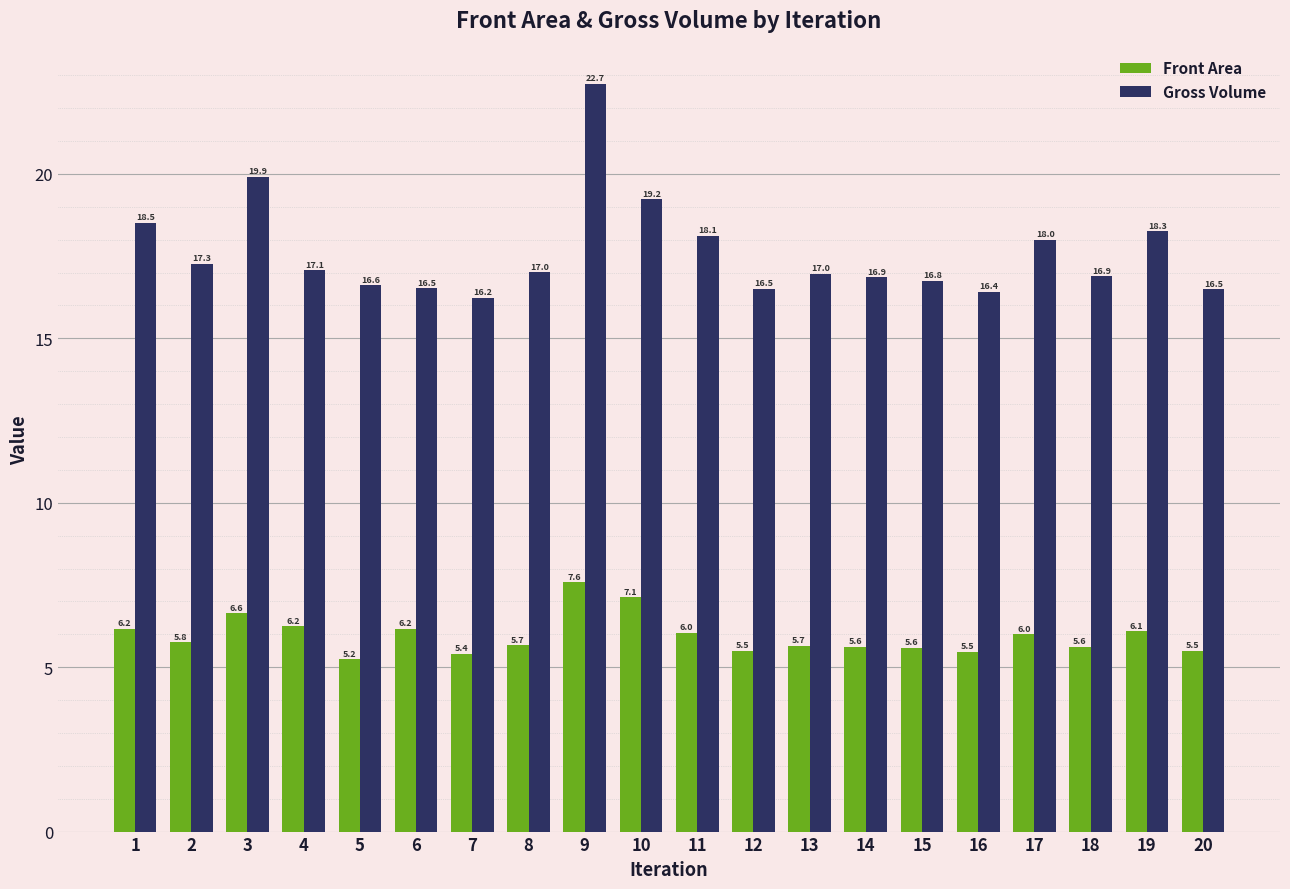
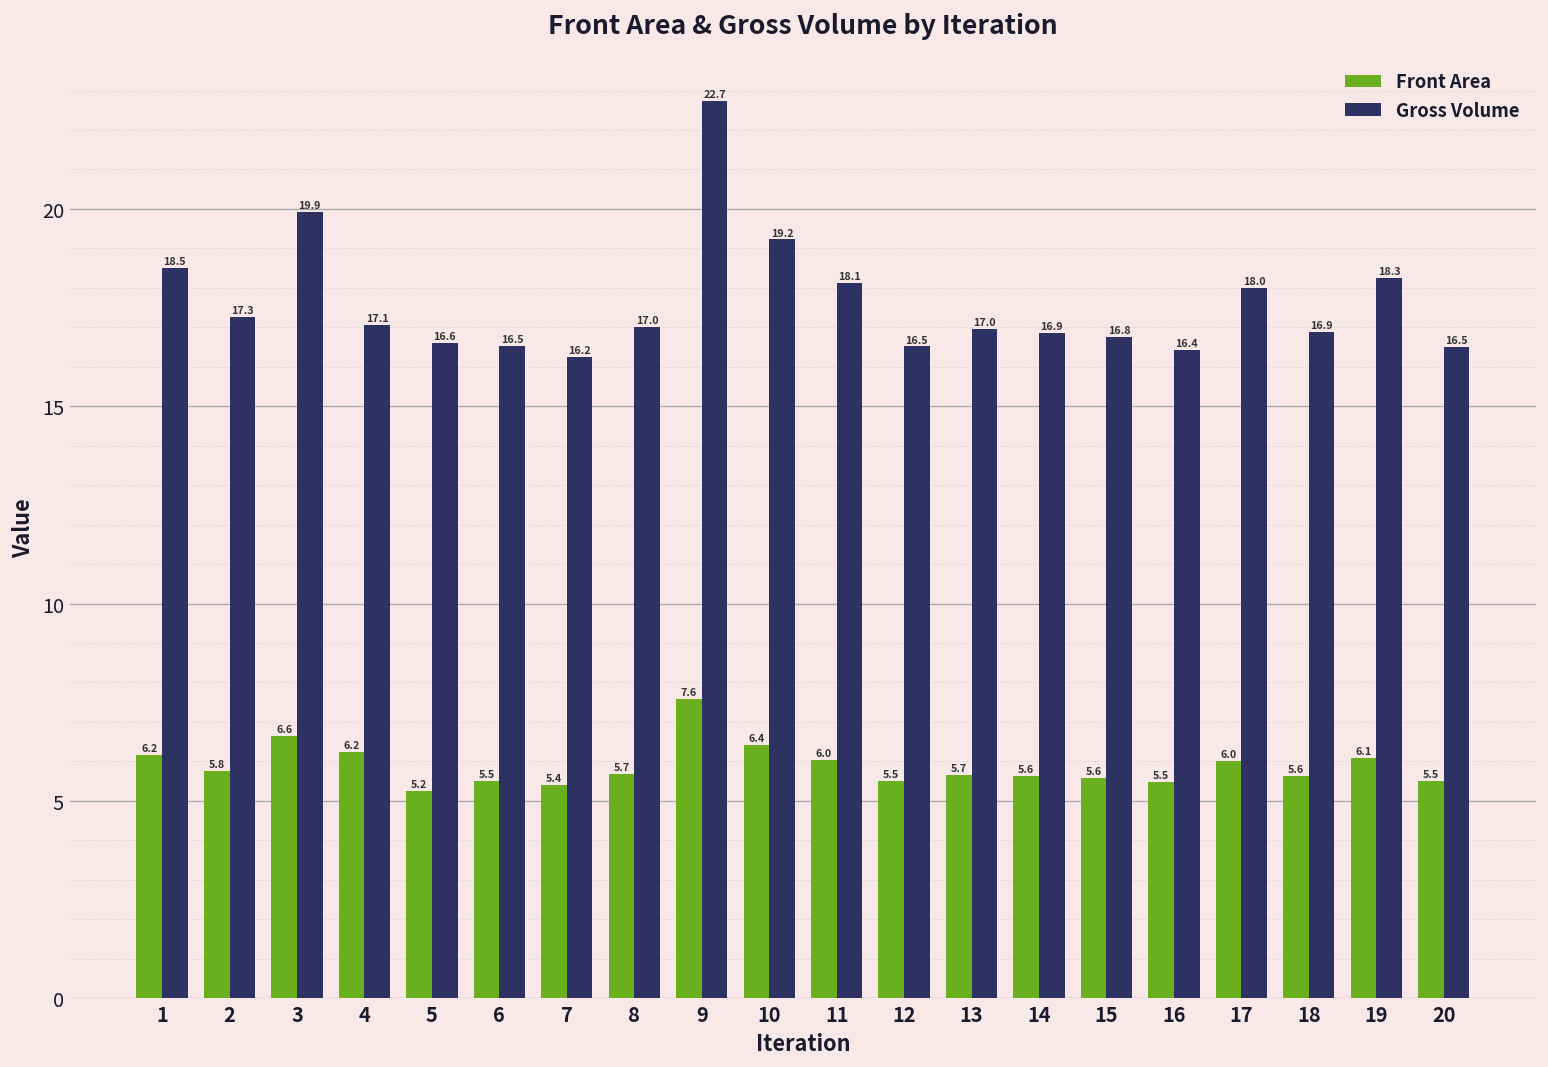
Front Area, 6: 6.2 -> 5.5
Front Area, 10: 7.1 -> 6.4
